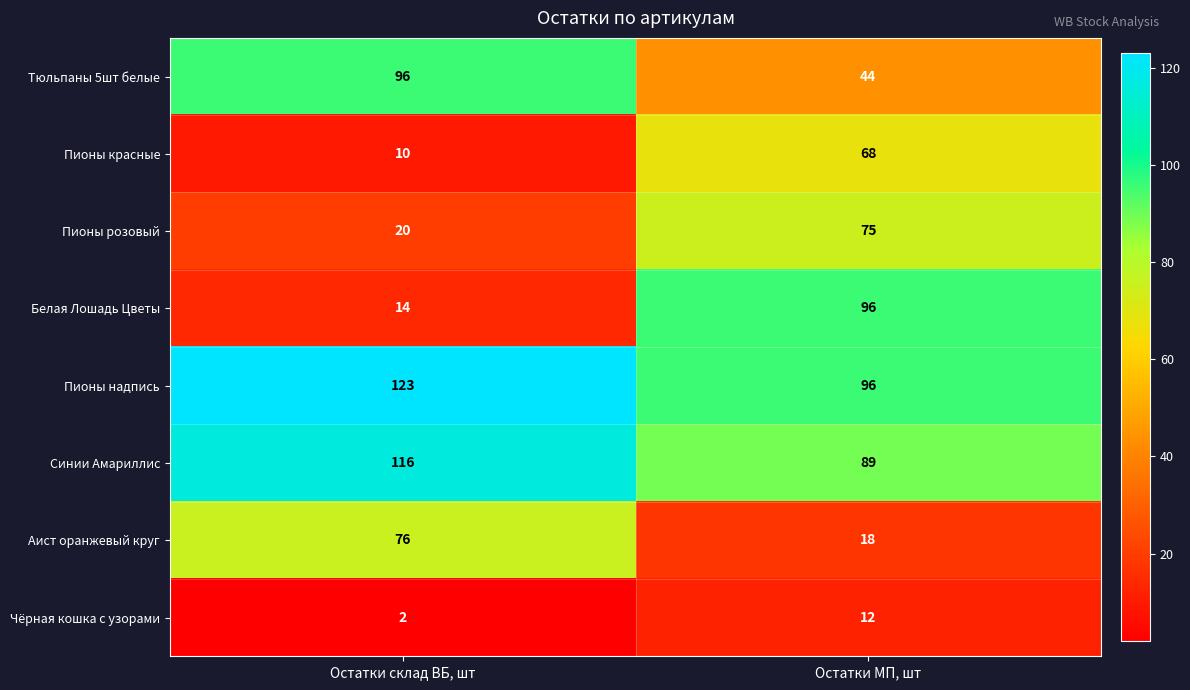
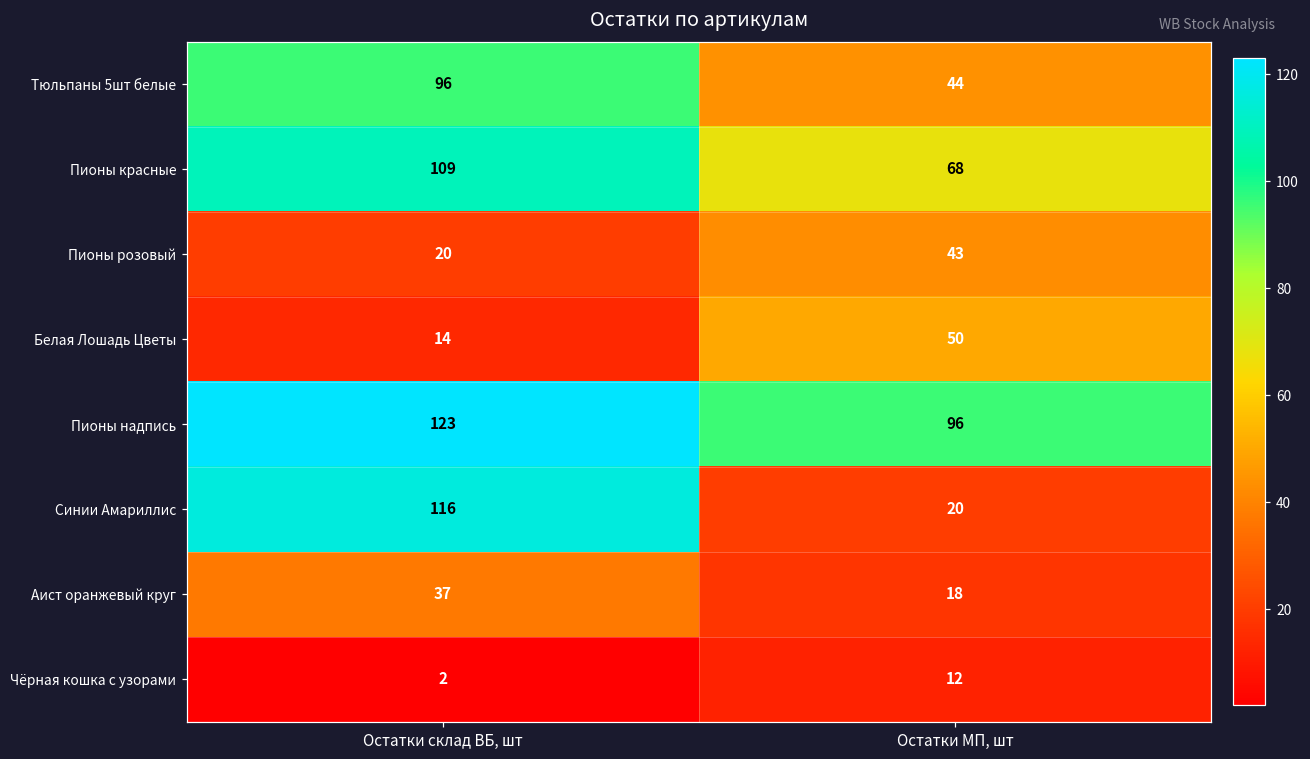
Пионы красные, Остатки склад ВБ, шт: 10 -> 109
Пионы розовый, Остатки МП, шт: 75 -> 43
Белая Лошадь Цветы, Остатки МП, шт: 96 -> 50
Синии Амариллис, Остатки МП, шт: 89 -> 20
Аист оранжевый круг, Остатки склад ВБ, шт: 76 -> 37
